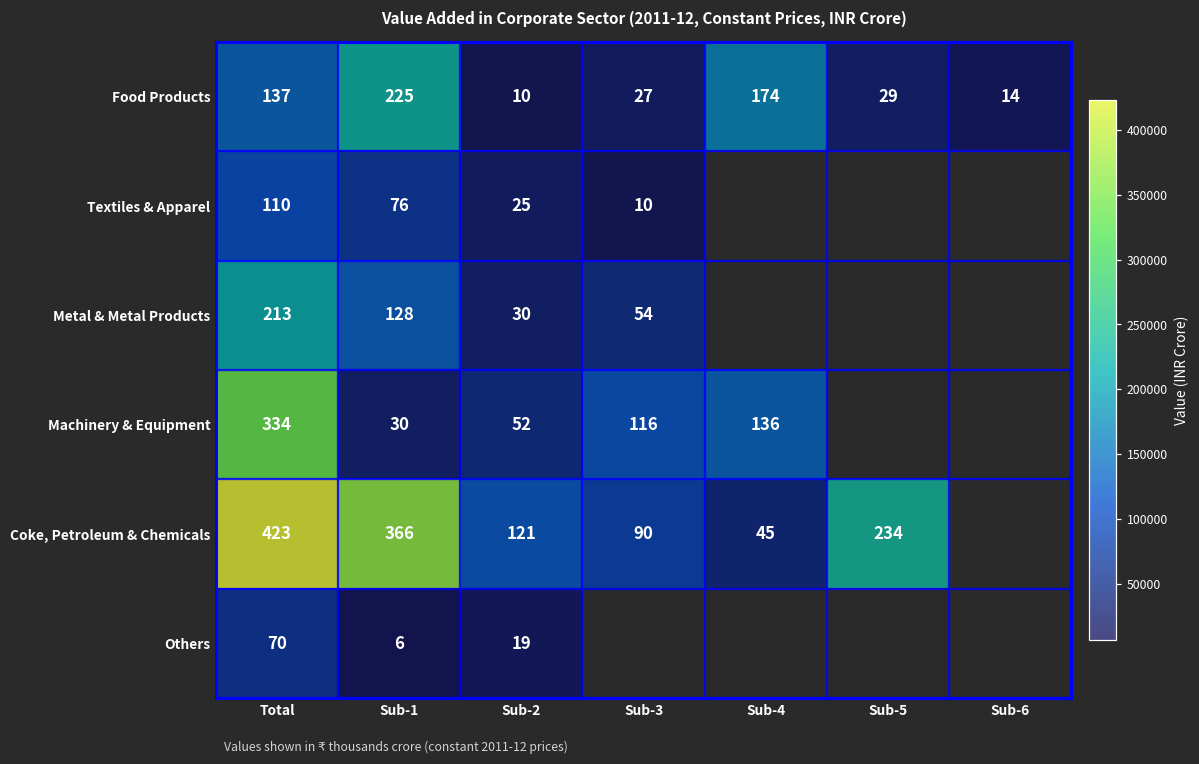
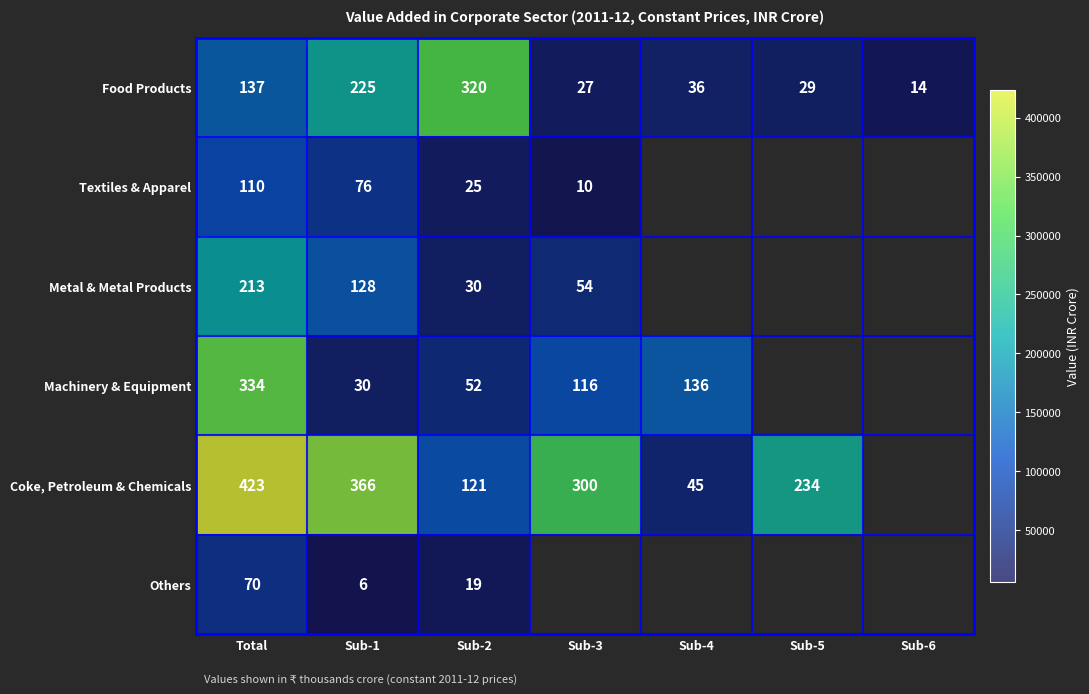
Food Products, Sub-2: 10 -> 320
Food Products, Sub-4: 174 -> 36
Coke, Petroleum & Chemicals, Sub-3: 90 -> 300
